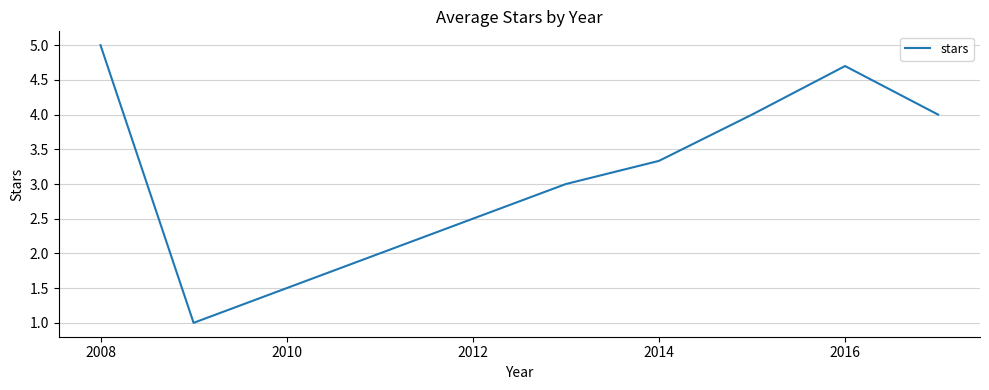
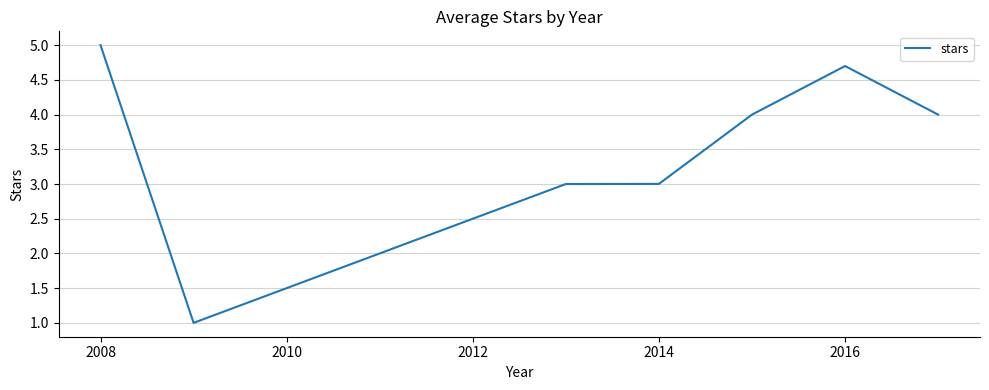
2014: 3.3 -> 3.0
